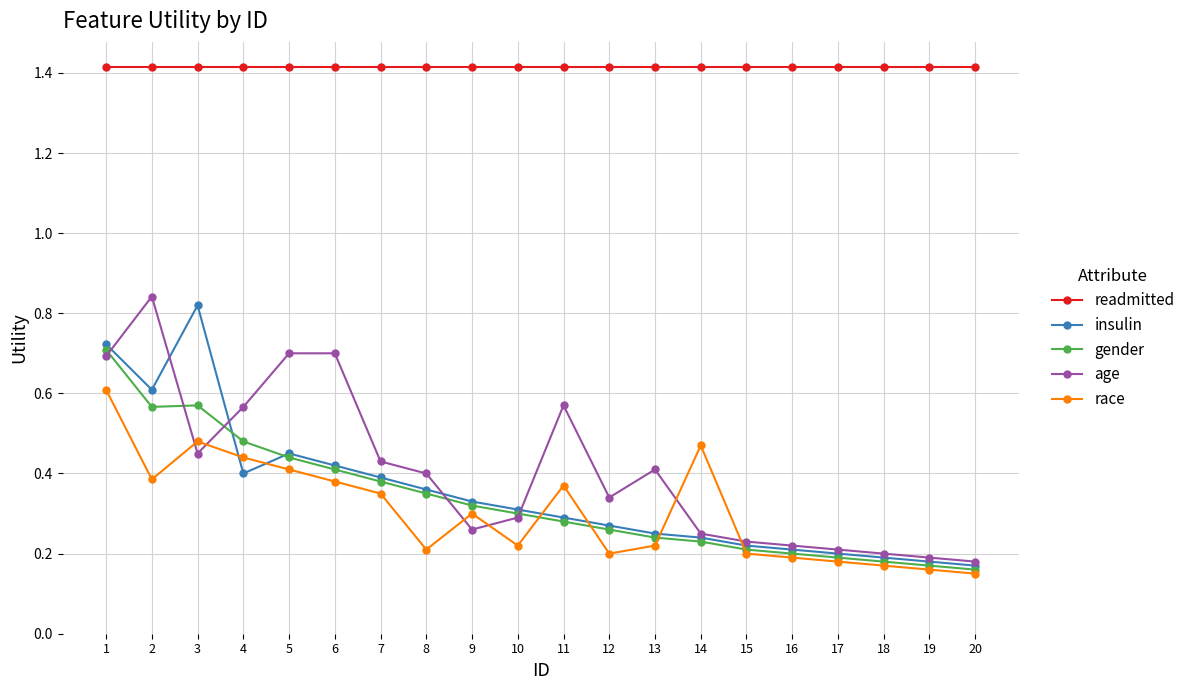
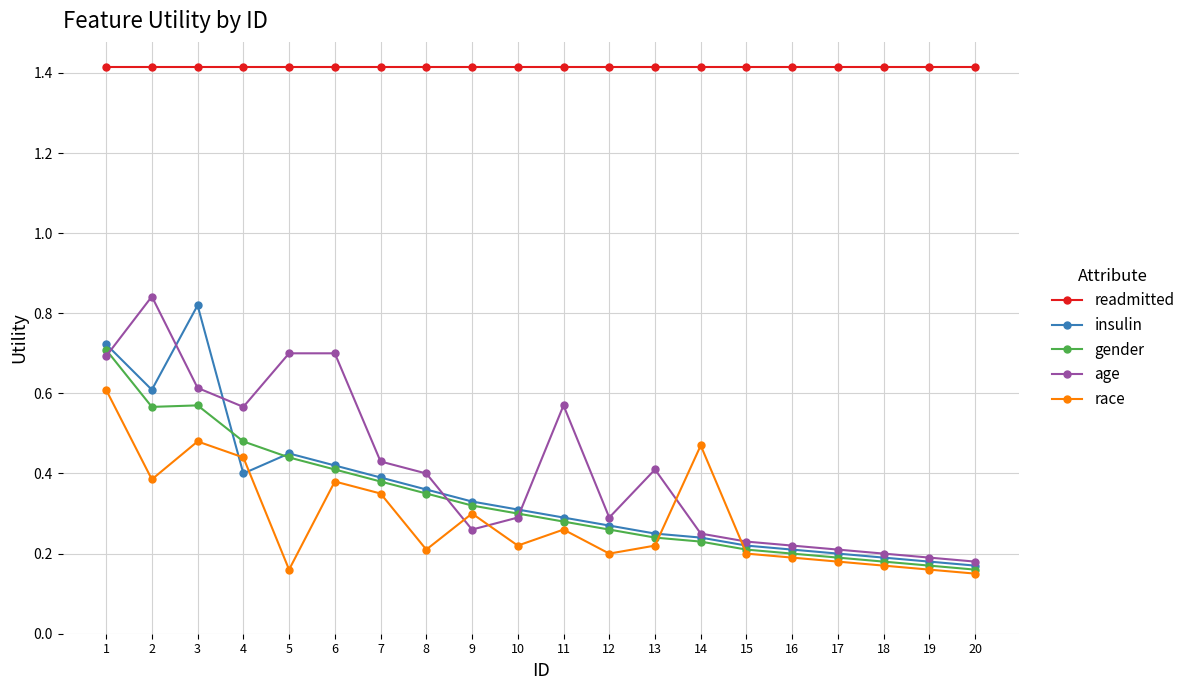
age, 3: 0.45 -> 0.61
race, 5: 0.41 -> 0.16
race, 11: 0.37 -> 0.26
age, 12: 0.34 -> 0.29
